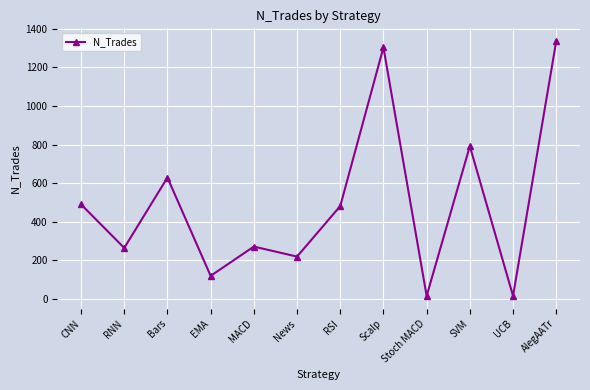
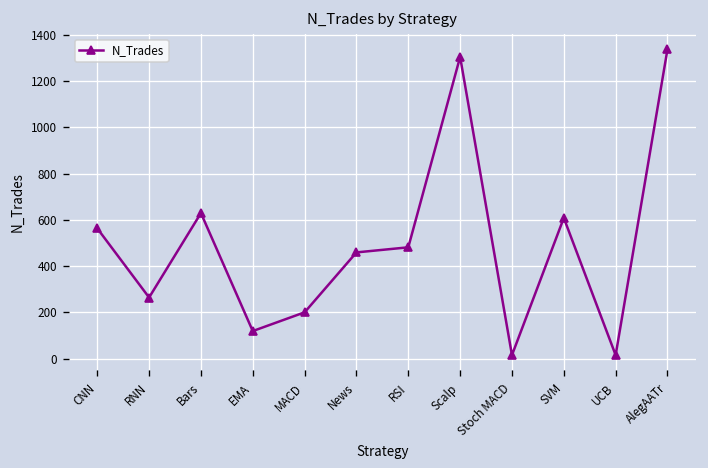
CNN: 490 -> 560
MACD: 270 -> 200
News: 220 -> 460
SVM: 790 -> 610
